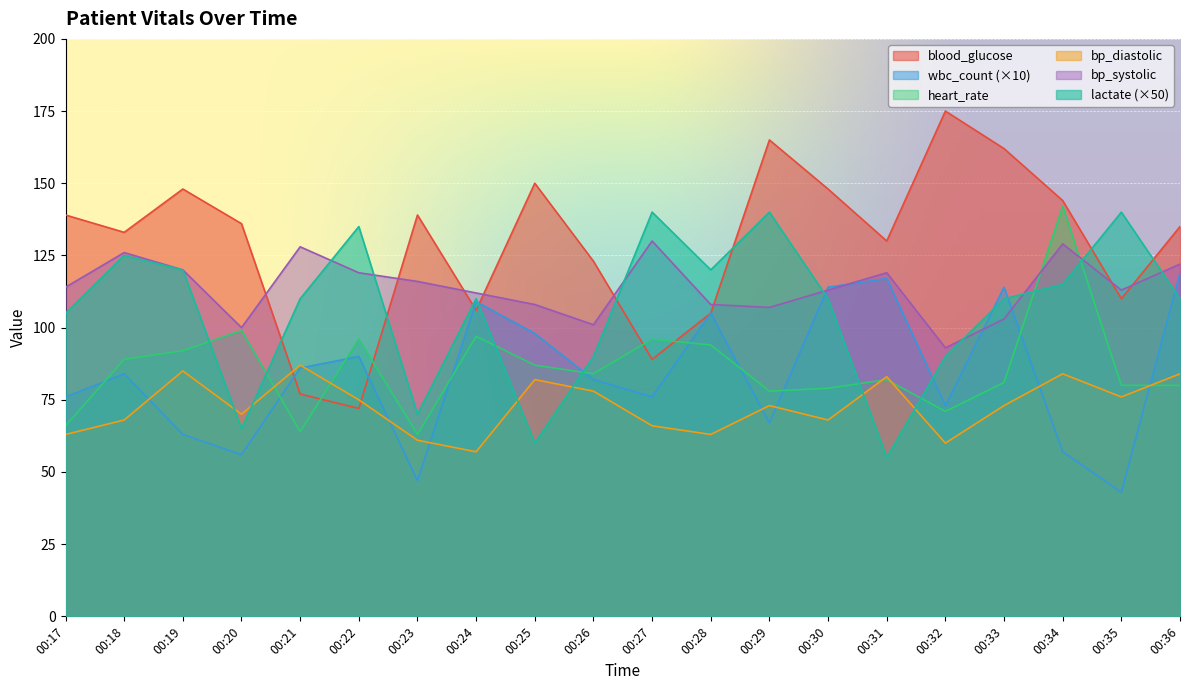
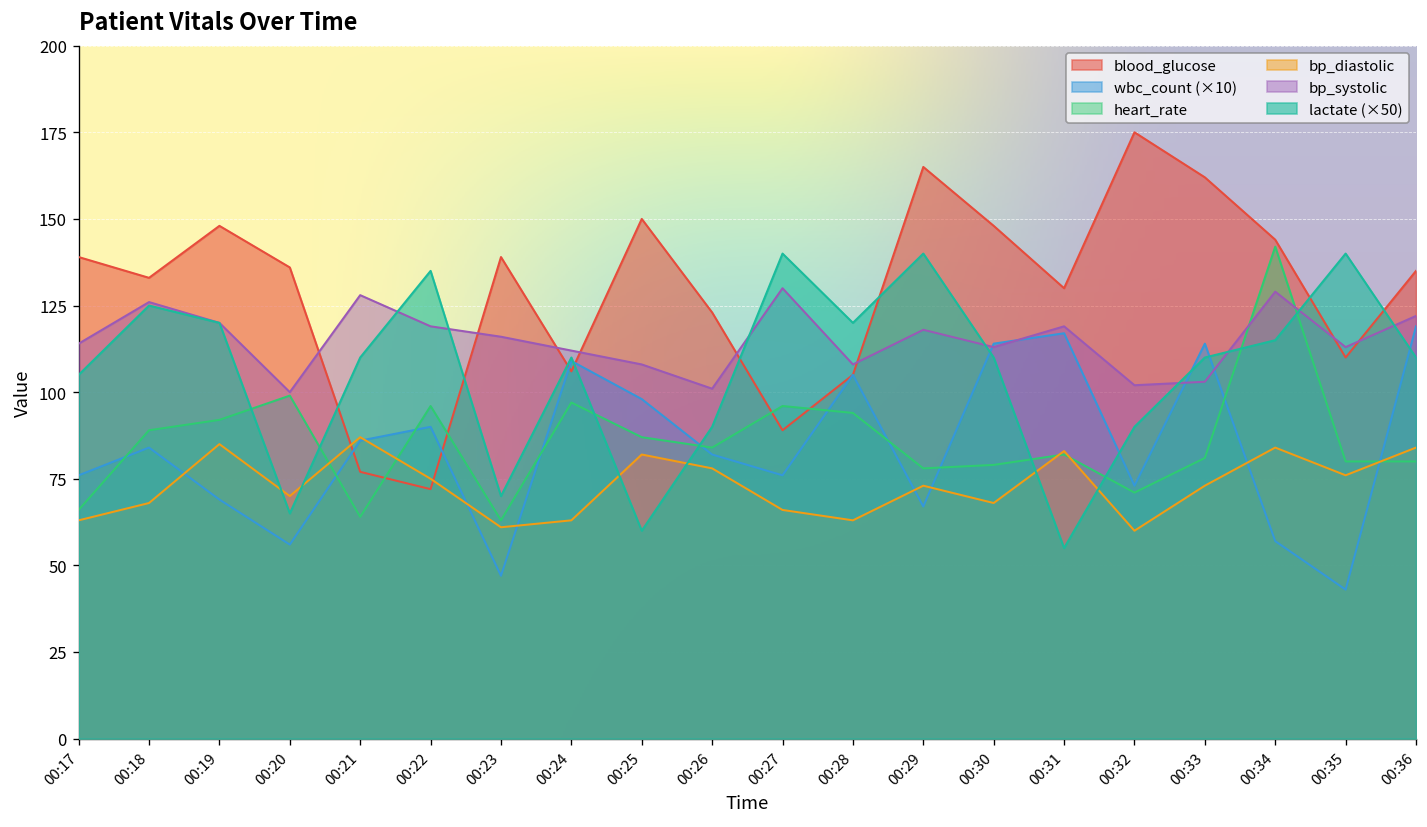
wbc_count (×10), 00:19: 63 -> 69
bp_diastolic, 00:24: 57 -> 63
bp_systolic, 00:29: 107 -> 118
bp_systolic, 00:32: 93 -> 102
